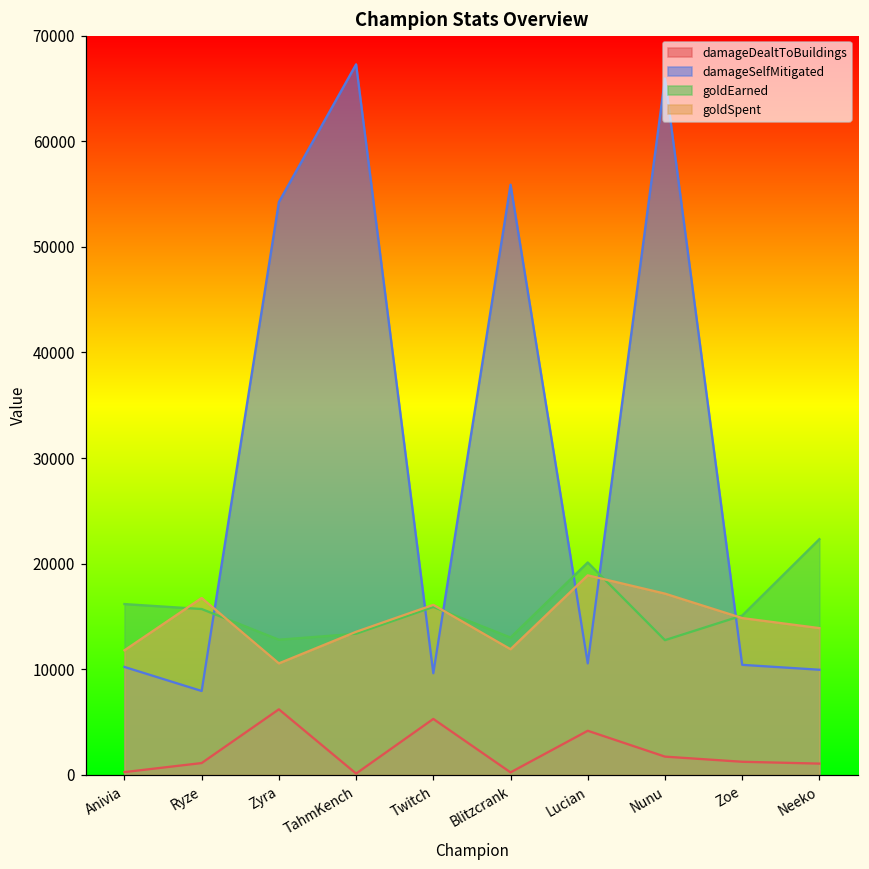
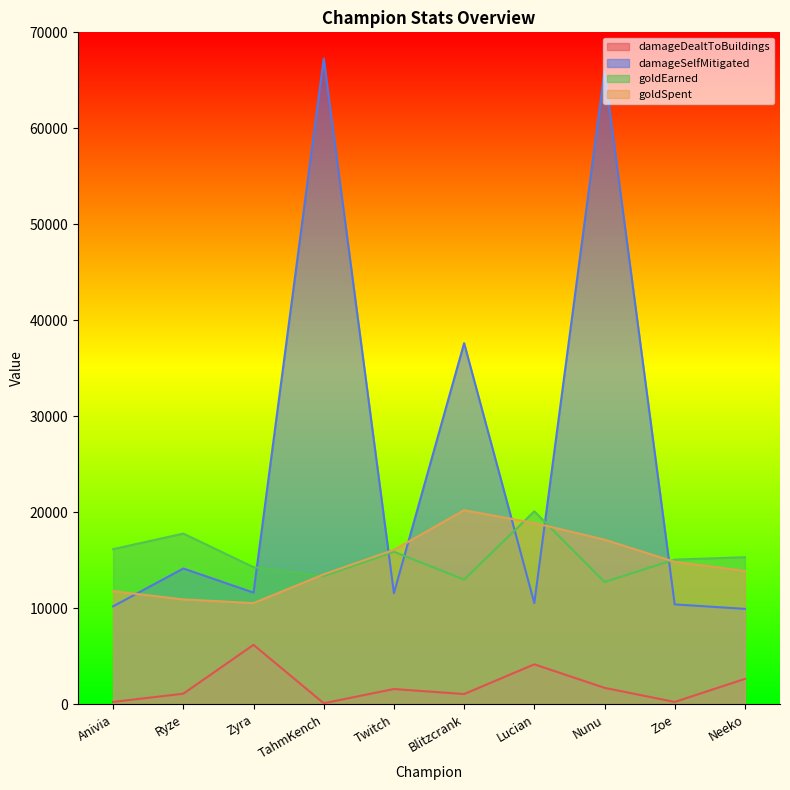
damageSelfMitigated, Ryze: 8000 -> 14000
goldEarned, Ryze: 16000 -> 18000
goldSpent, Ryze: 17000 -> 11000
damageSelfMitigated, Zyra: 54000 -> 12000
goldEarned, Zyra: 13000 -> 14000
damageDealtToBuildings, Twitch: 5000 -> 2000
damageSelfMitigated, Twitch: 10000 -> 12000
damageDealtToBuildings, Blitzcrank: 0 -> 1000
damageSelfMitigated, Blitzcrank: 56000 -> 38000
goldSpent, Blitzcrank: 12000 -> 20000
damageDealtToBuildings, Zoe: 1000 -> 0
damageDealtToBuildings, Neeko: 1000 -> 3000
goldEarned, Neeko: 22000 -> 15000
